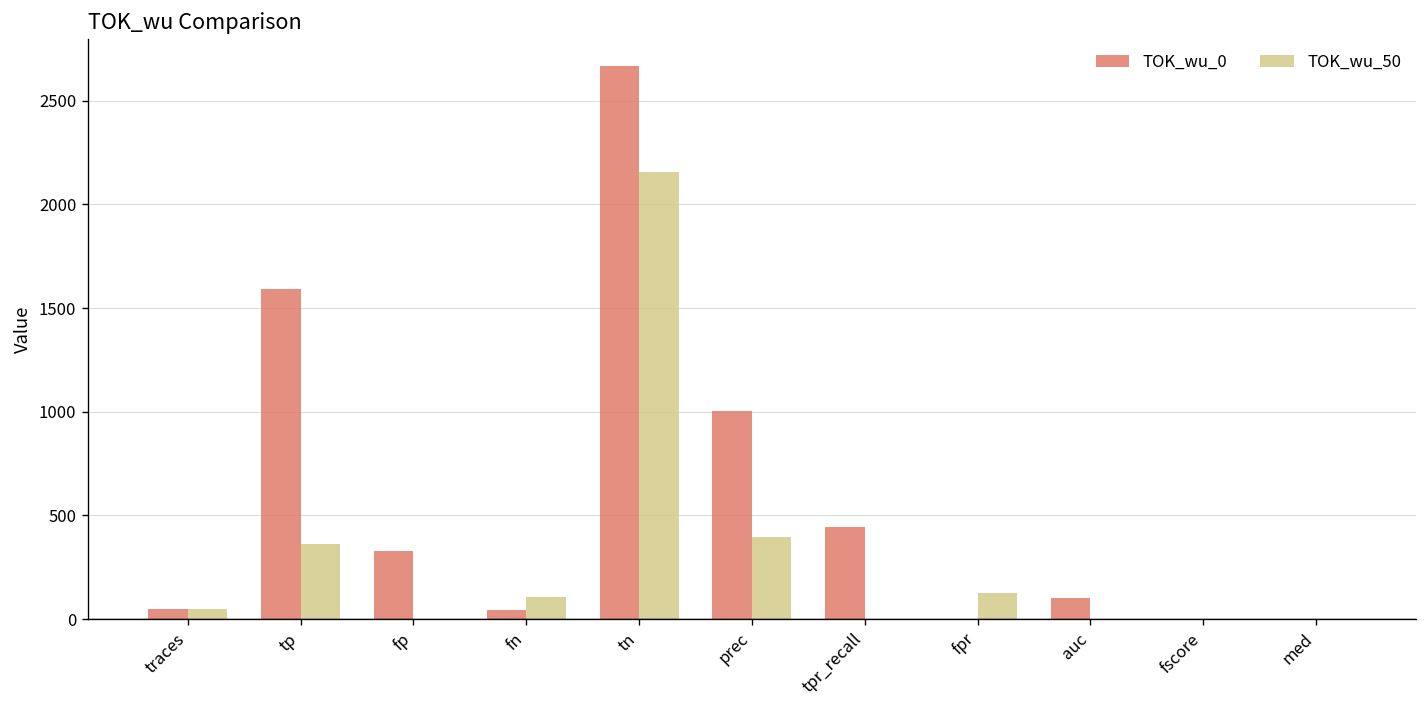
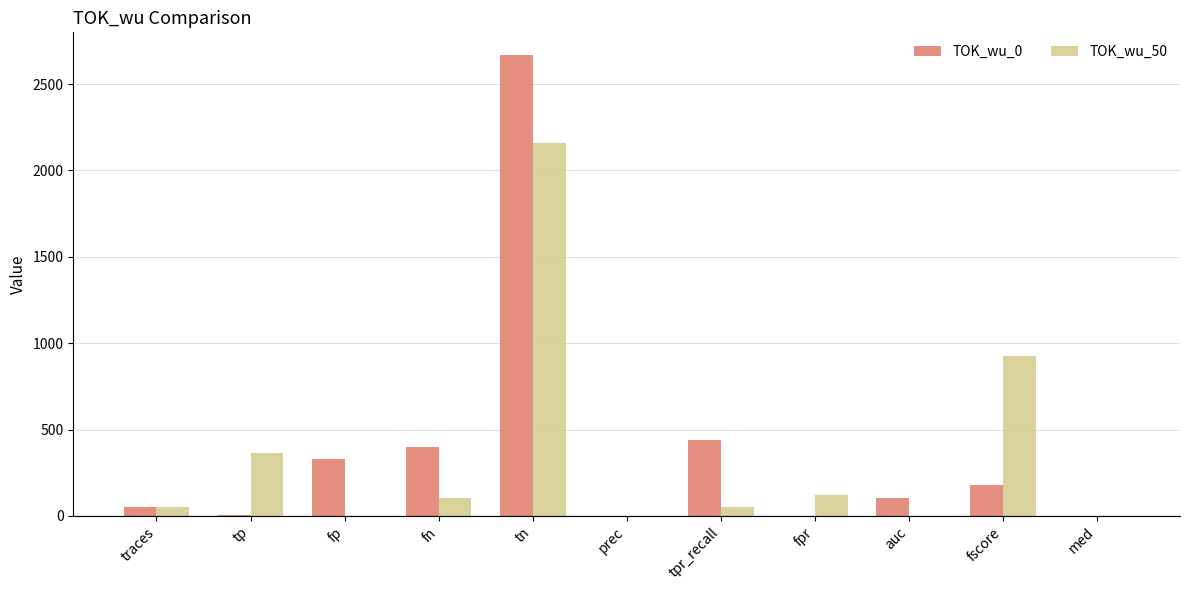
TOK_wu_0, tp: 1590 -> 0
TOK_wu_0, fn: 50 -> 400
TOK_wu_0, prec: 1010 -> 0
TOK_wu_50, prec: 400 -> 0
TOK_wu_50, tpr_recall: 0 -> 50
TOK_wu_0, fscore: 0 -> 180
TOK_wu_50, fscore: 0 -> 930
